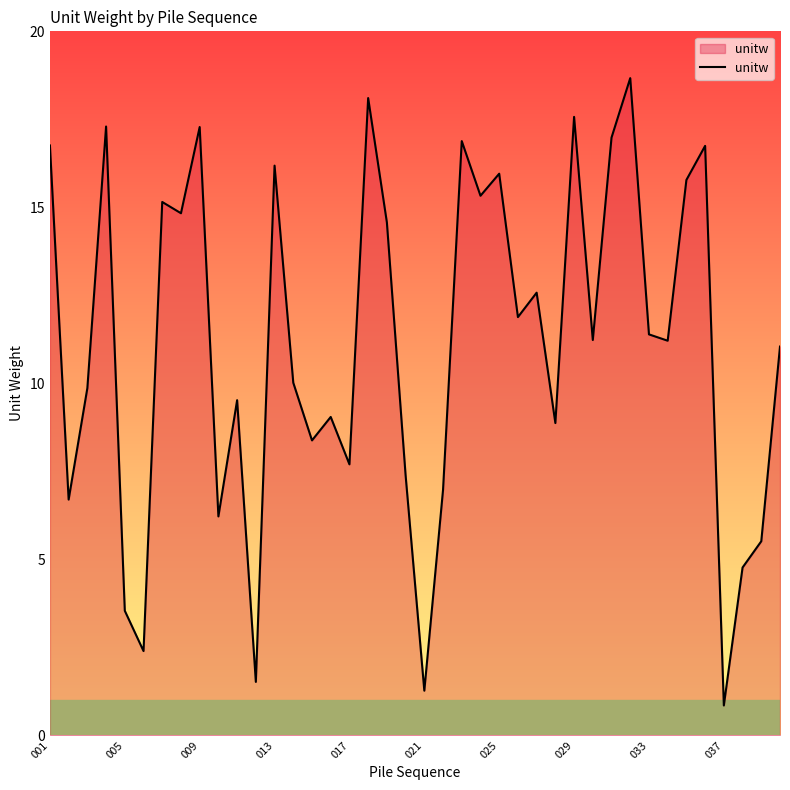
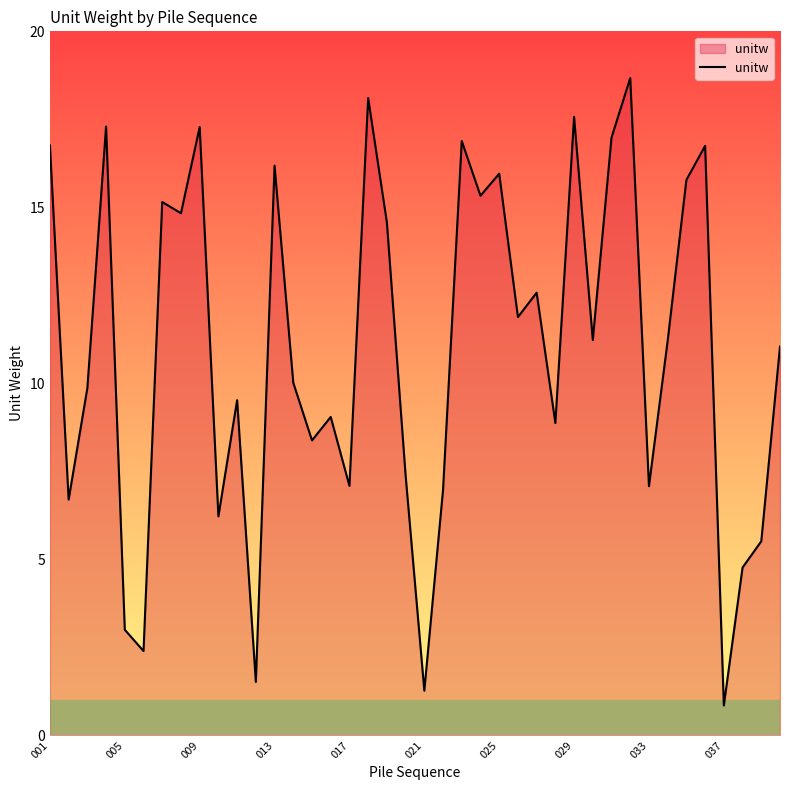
005: 3.5 -> 3.0
017: 7.7 -> 7.1
033: 11.4 -> 7.1
